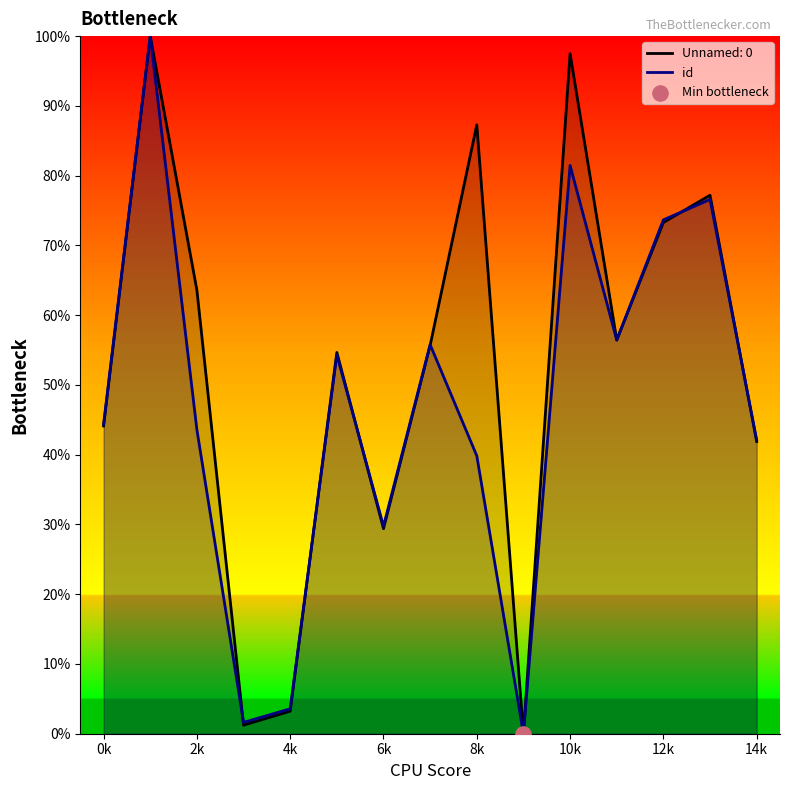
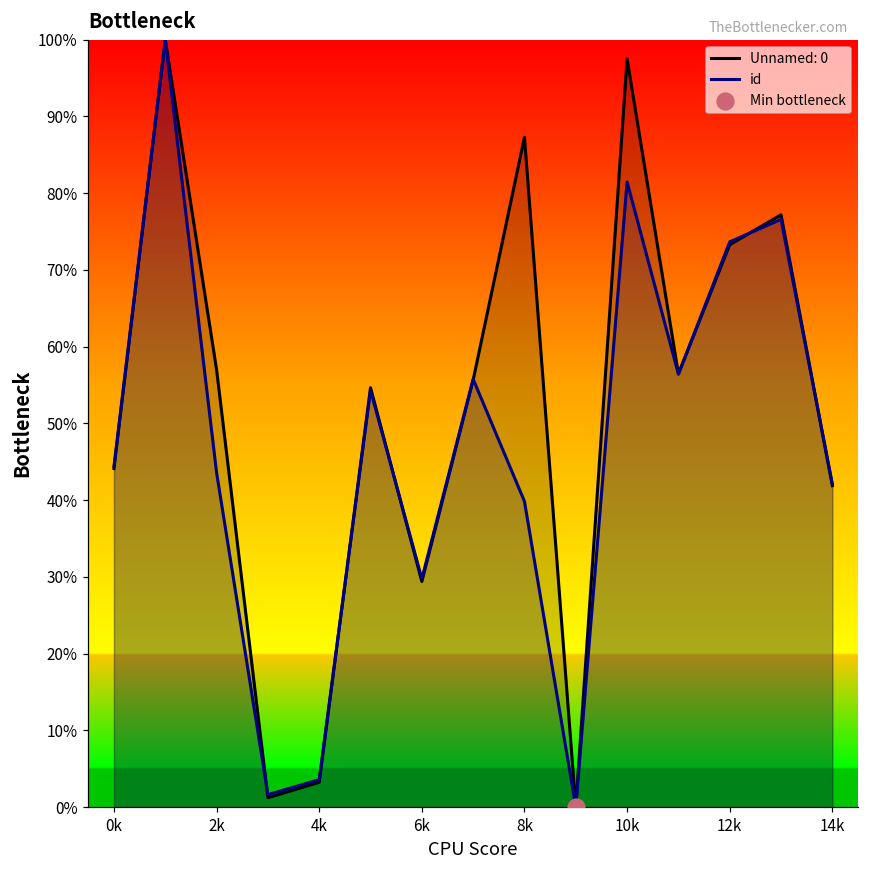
Unnamed: 0, 2k: 64% -> 57%
